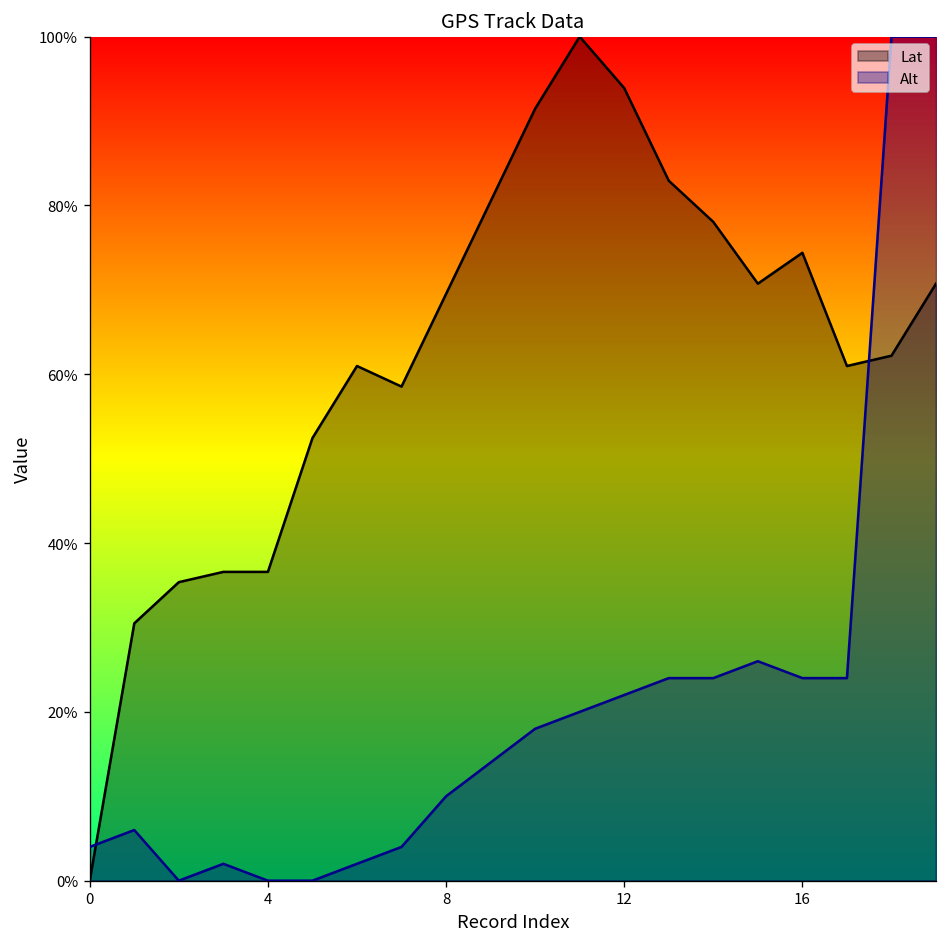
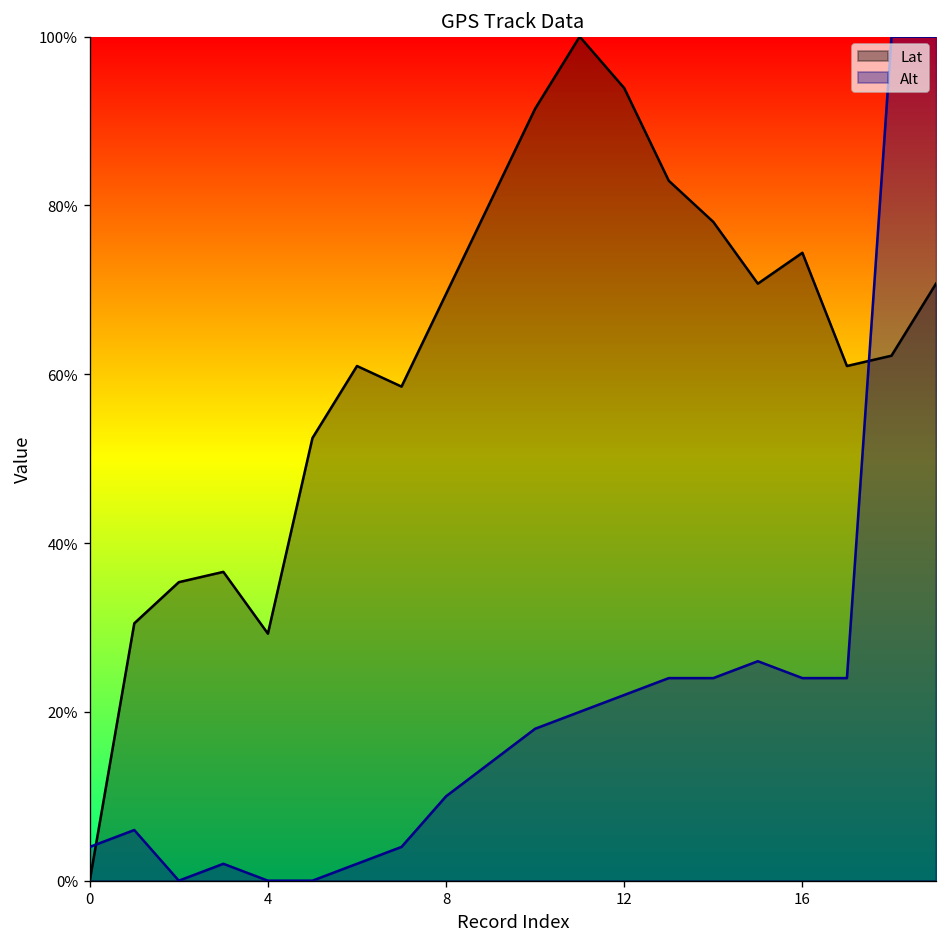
Lat, 4: 37% -> 29%
